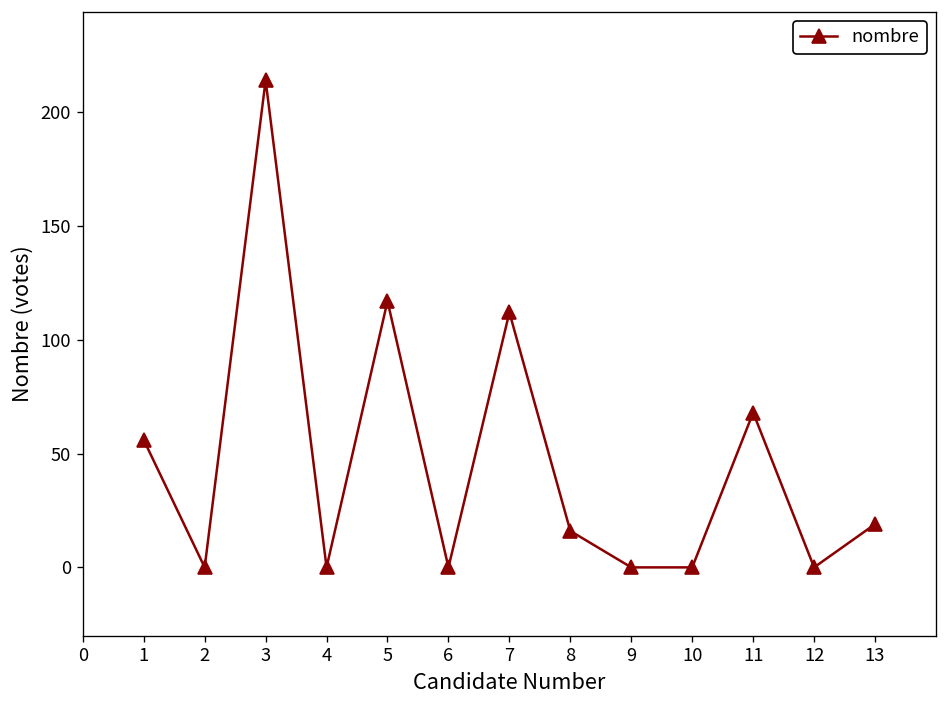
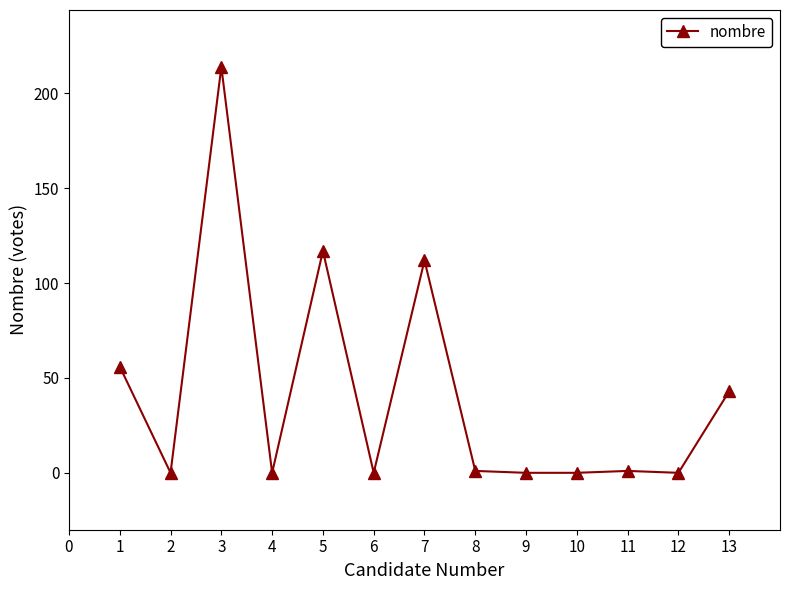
8: 16 -> 1
11: 68 -> 1
13: 19 -> 43
